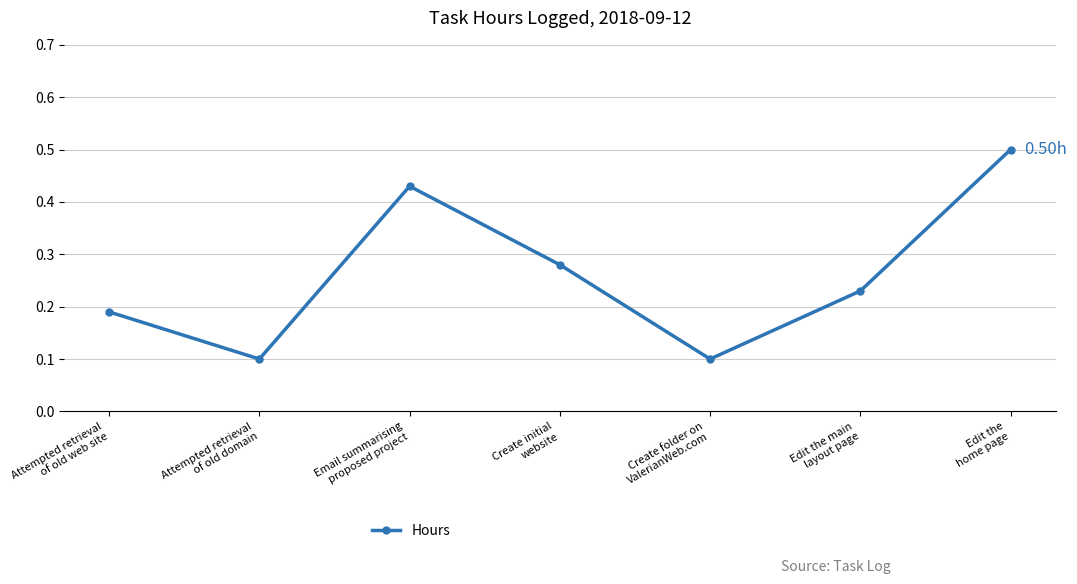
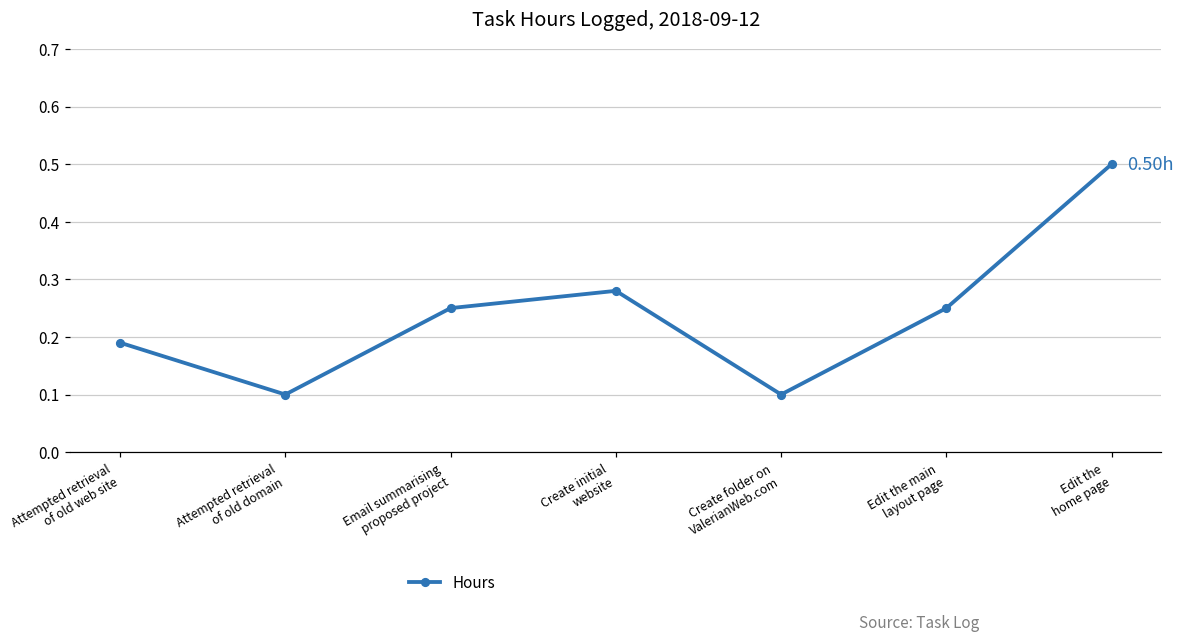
Email summarising proposed project: 0.43 -> 0.25
Edit the main layout page: 0.23 -> 0.25
